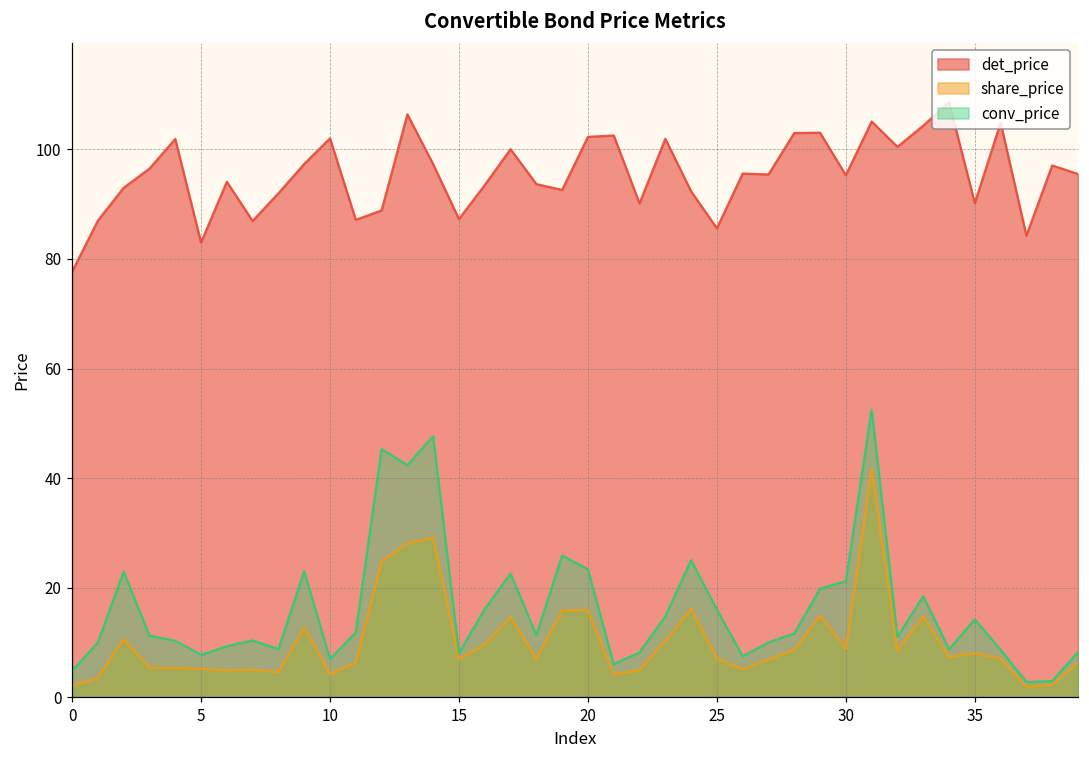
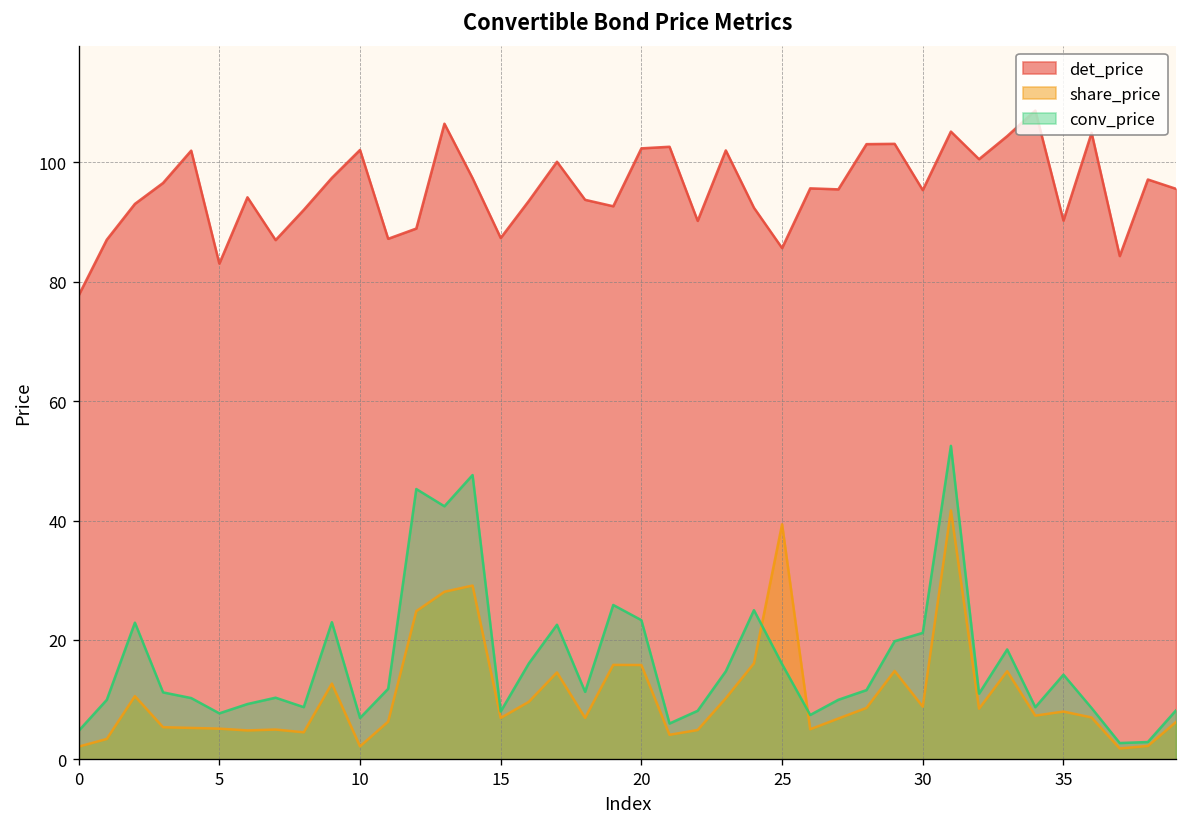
share_price, 10: 4 -> 2
share_price, 25: 7 -> 39
